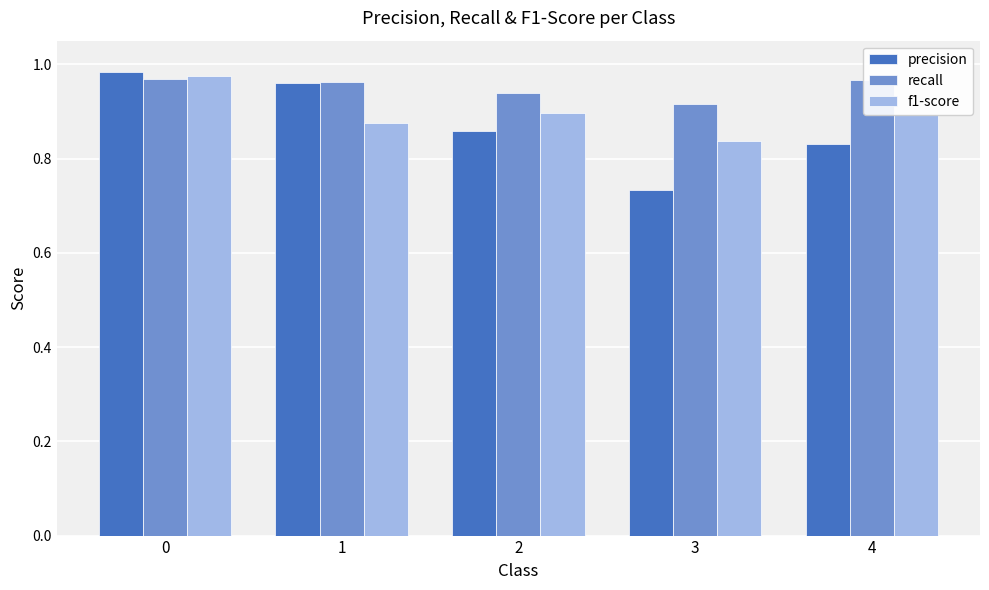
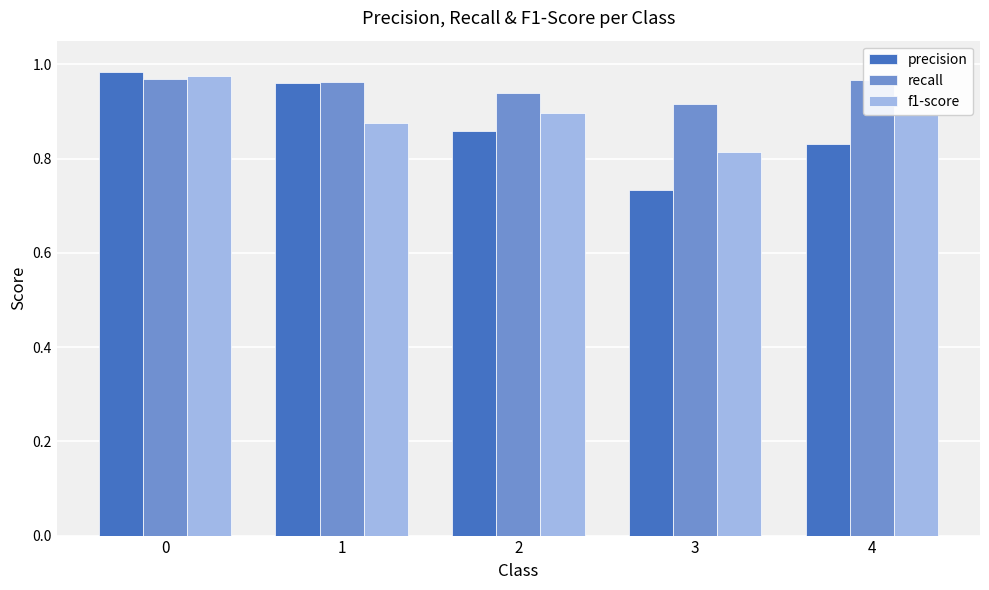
f1-score, 3: 0.84 -> 0.81
